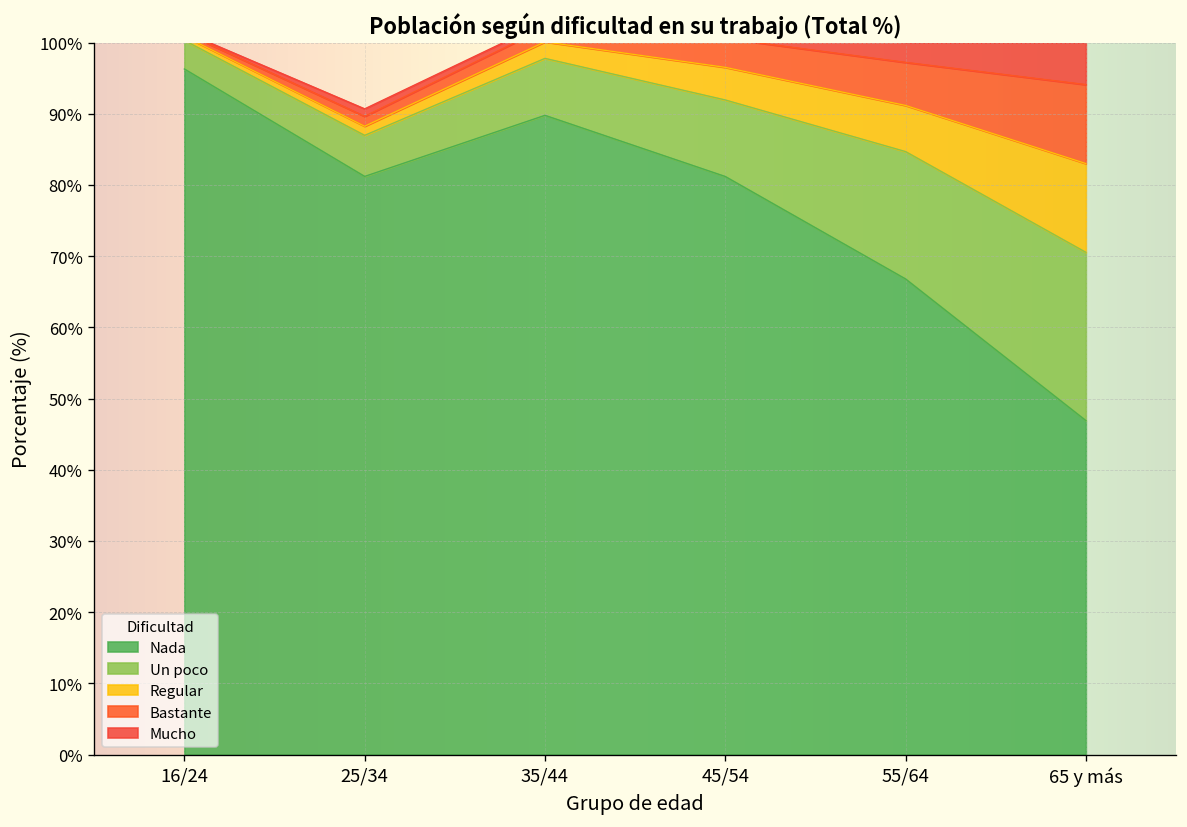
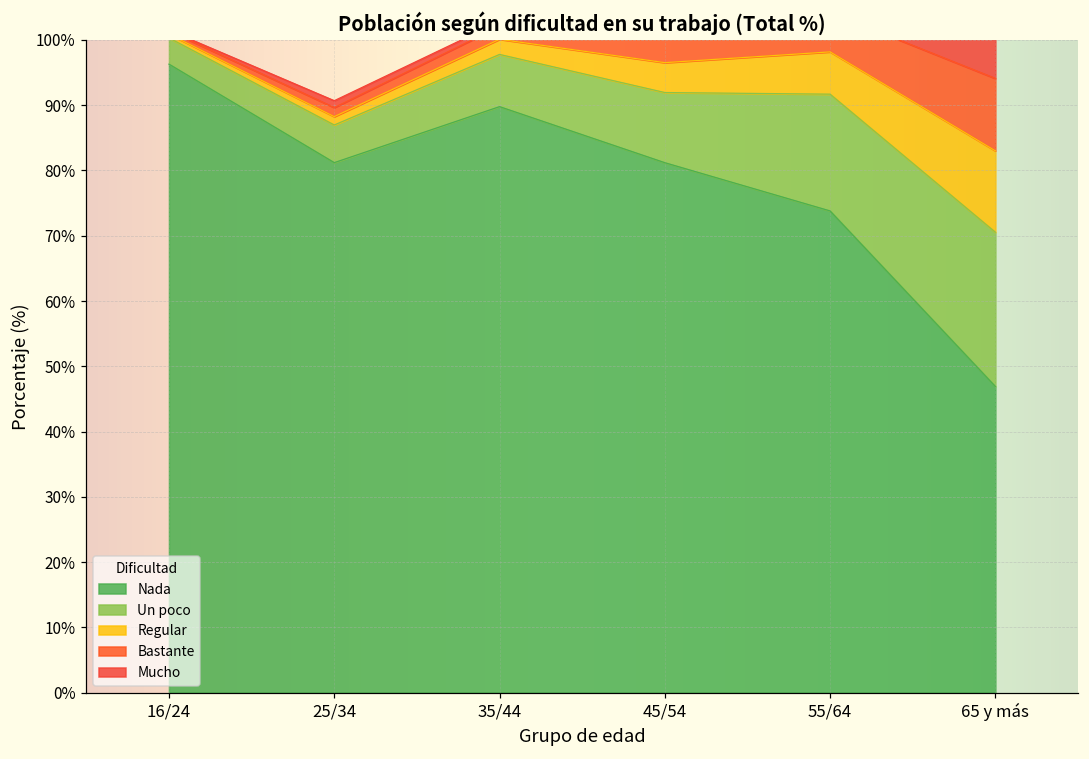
Nada, 55/64: 67% -> 74%
